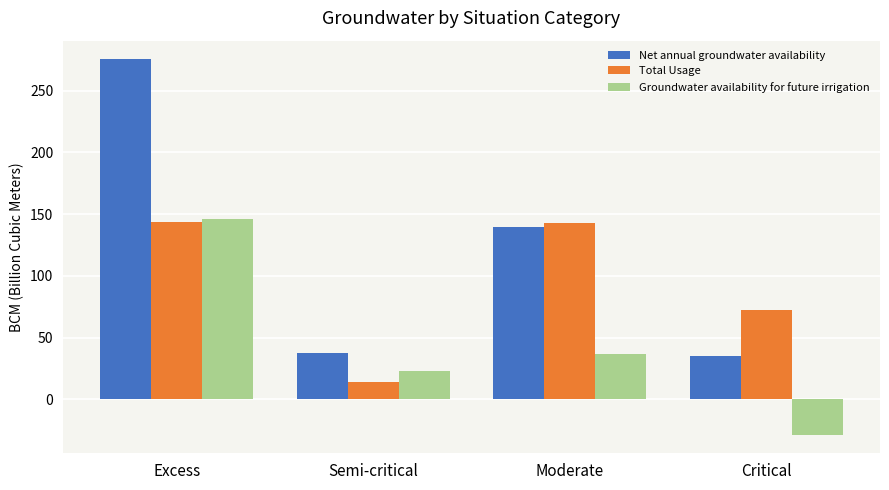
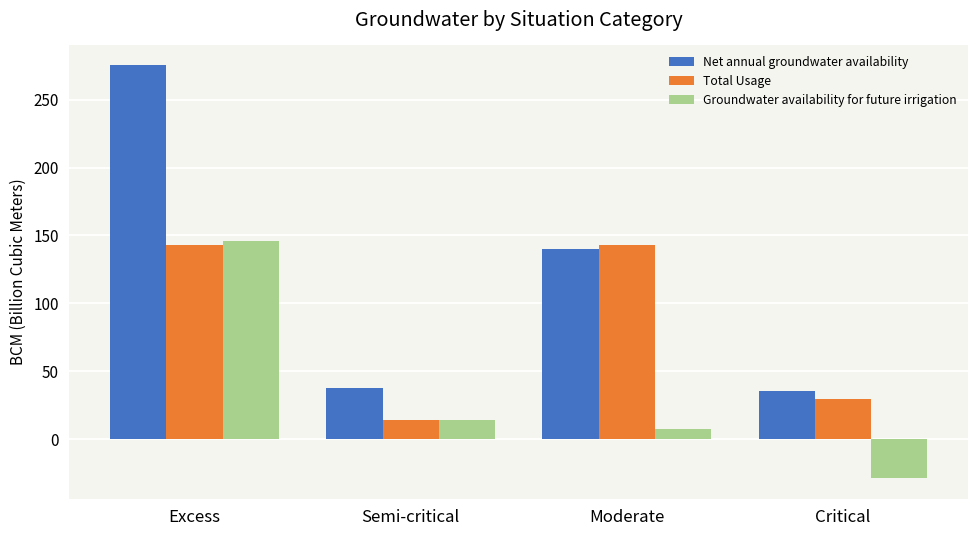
Groundwater availability for future irrigation, Semi-critical: 23 -> 15
Groundwater availability for future irrigation, Moderate: 37 -> 8
Total Usage, Critical: 73 -> 29
